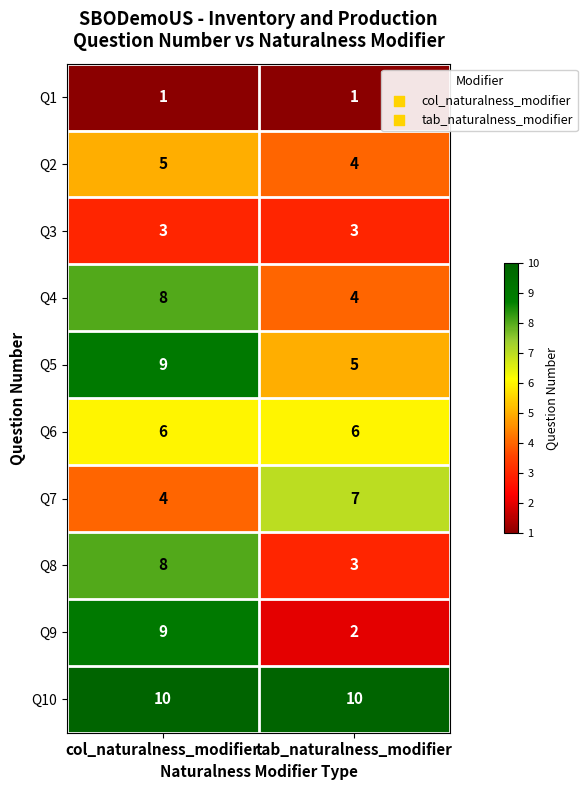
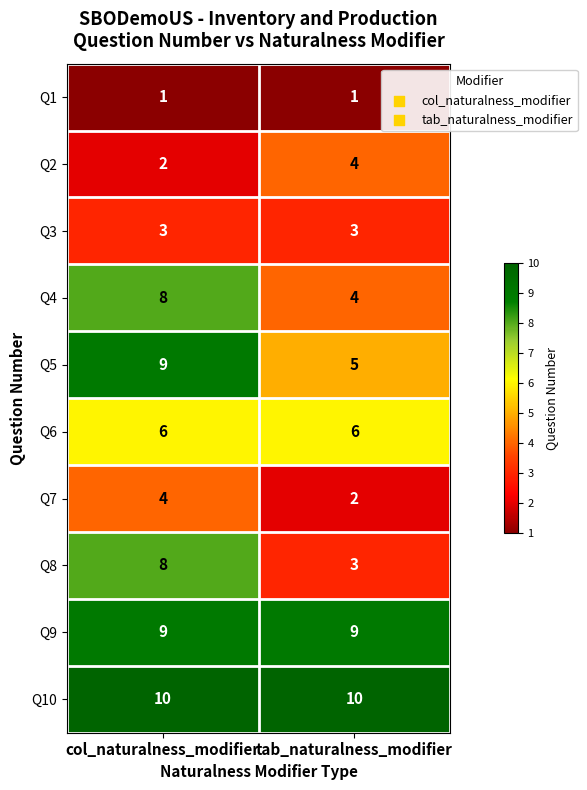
Q2, col_naturalness_modifier: 5 -> 2
Q7, tab_naturalness_modifier: 7 -> 2
Q9, tab_naturalness_modifier: 2 -> 9
